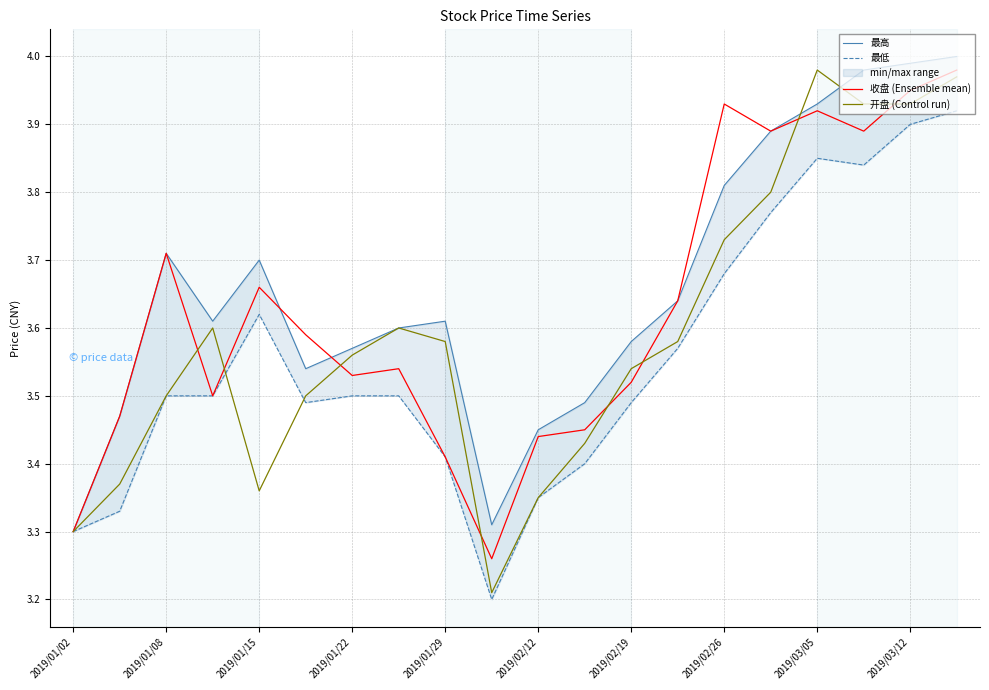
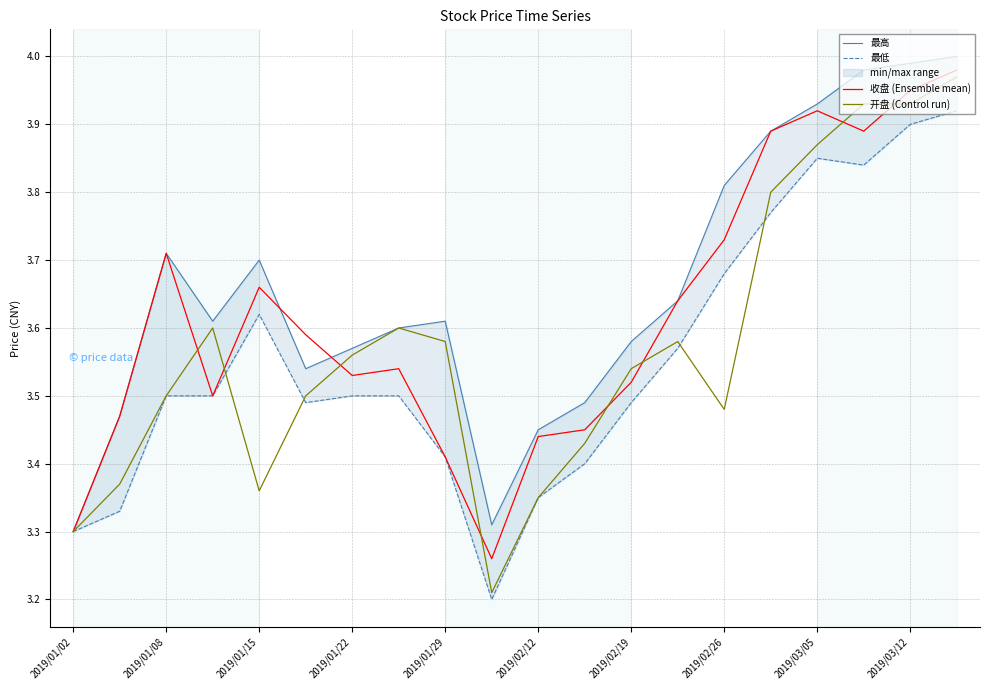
收盘 (Ensemble mean), 2019/02/26: 3.93 -> 3.73
开盘 (Control run), 2019/02/26: 3.73 -> 3.48
开盘 (Control run), 2019/03/05: 3.98 -> 3.87
